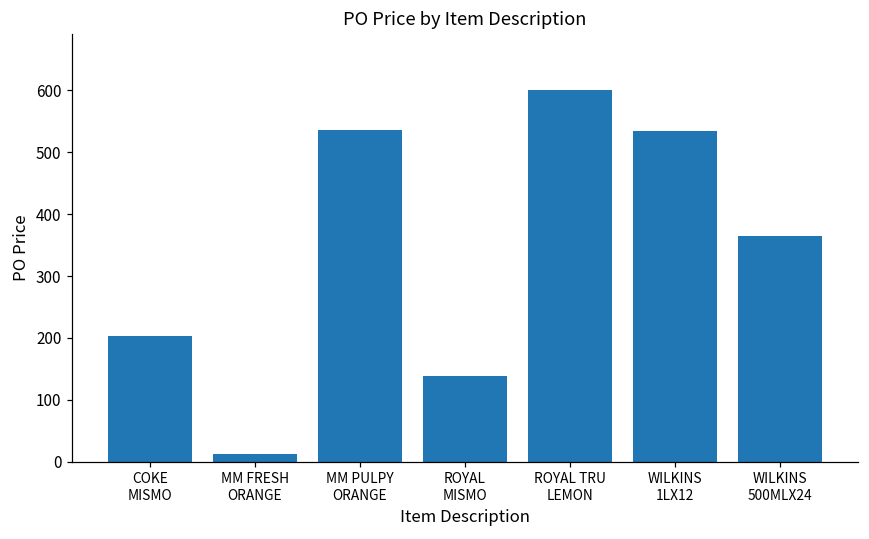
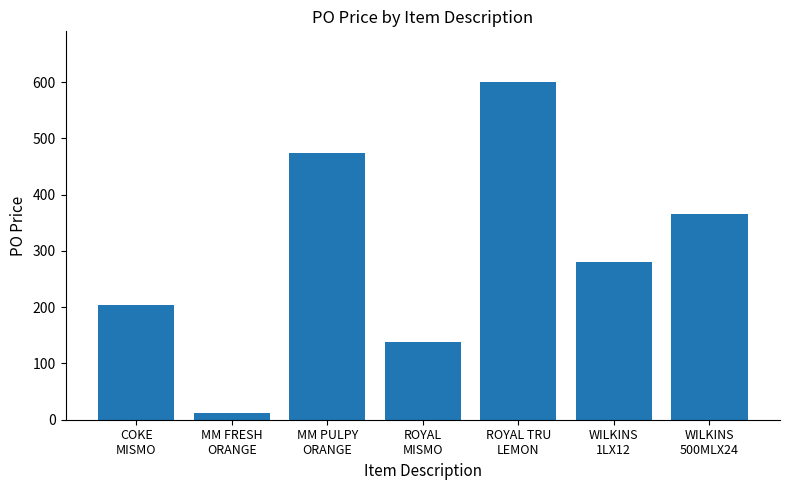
MM PULPY ORANGE: 540 -> 470
WILKINS 1LX12: 530 -> 280
